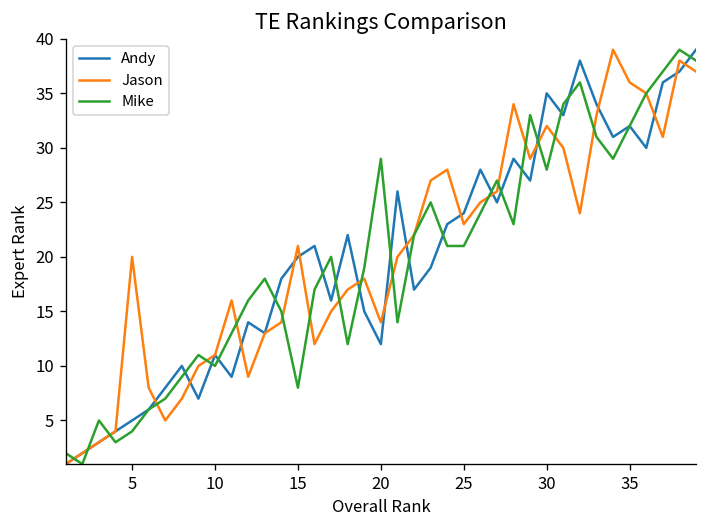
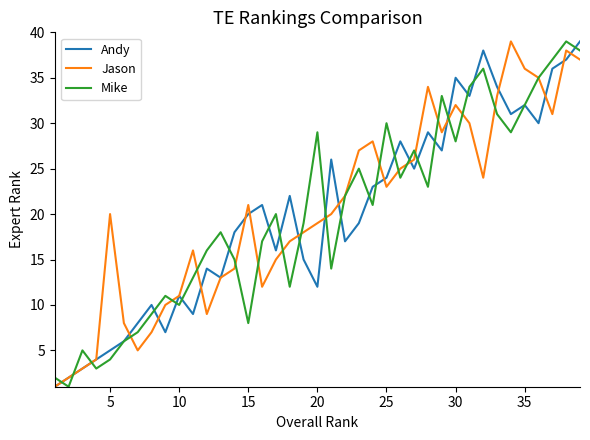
Jason, 20: 14 -> 19
Mike, 25: 21 -> 30
